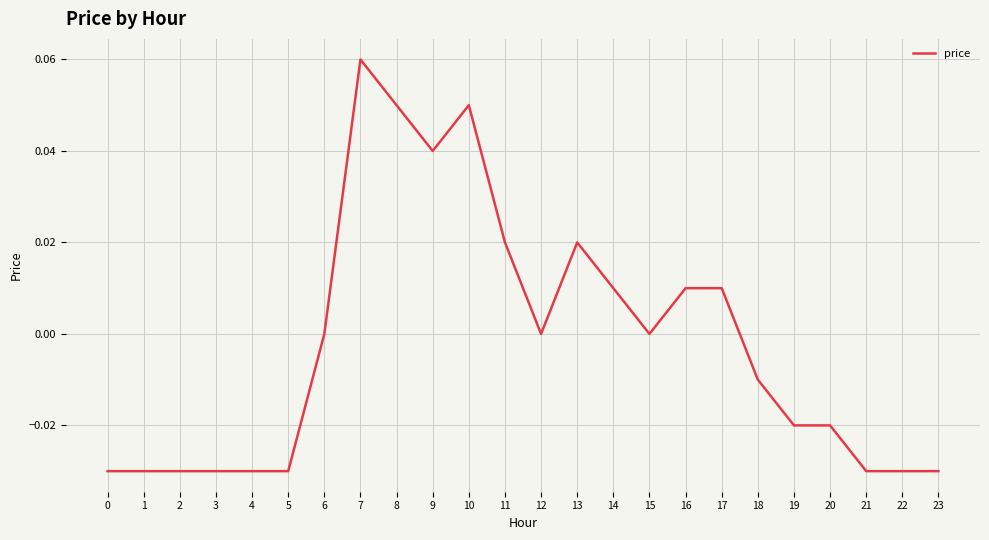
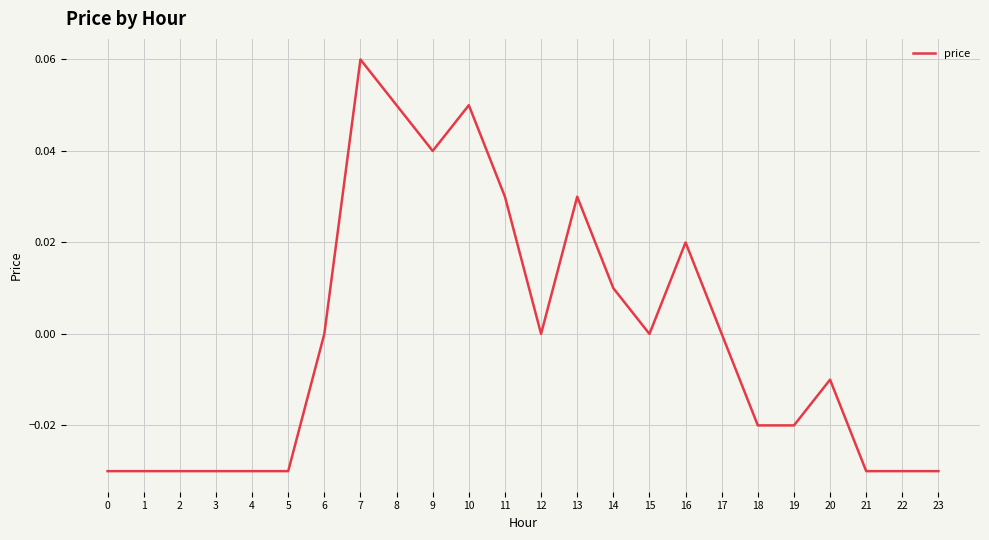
11: 0.02 -> 0.03
13: 0.02 -> 0.03
16: 0.01 -> 0.02
17: 0.01 -> 0.00
18: -0.01 -> -0.02
20: -0.02 -> -0.01
